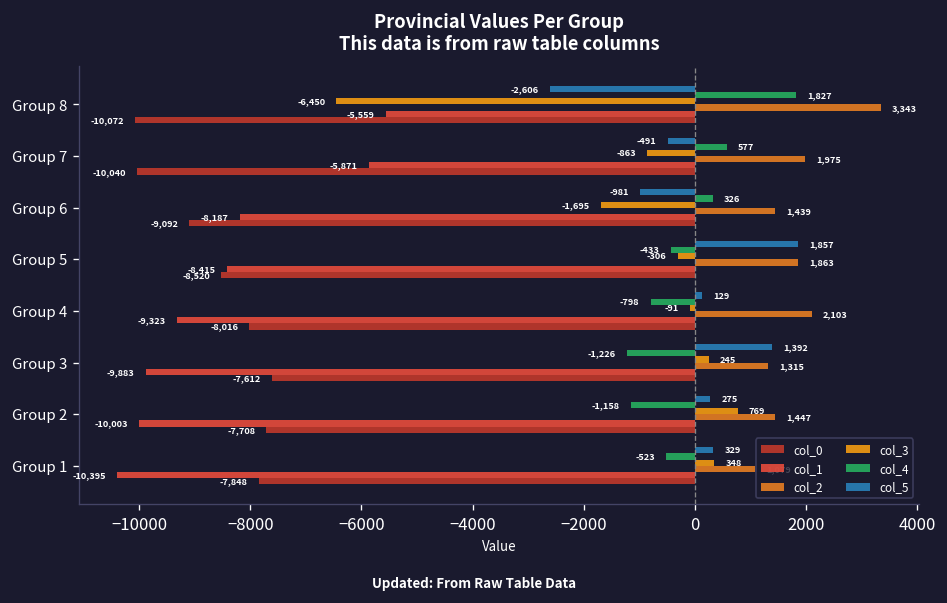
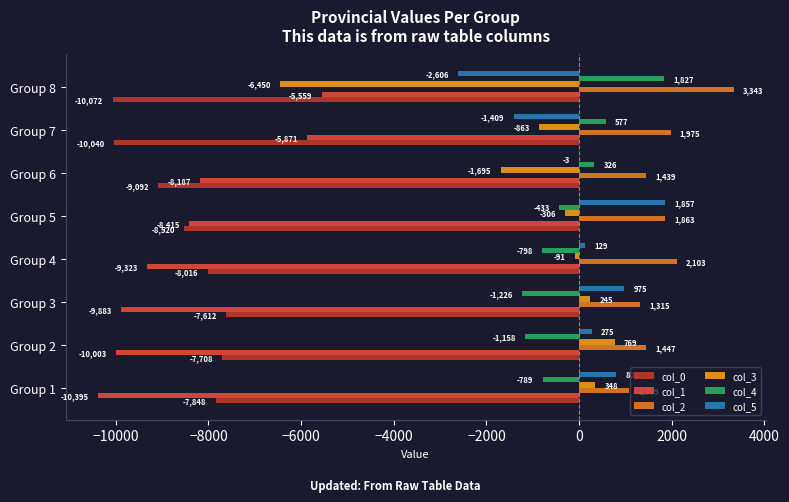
col_5, Group 7: -491 -> -1,409
col_5, Group 6: -981 -> -3
col_5, Group 3: 1,392 -> 975
col_5, Group 1: 300 -> 800
col_4, Group 1: -523 -> -789
